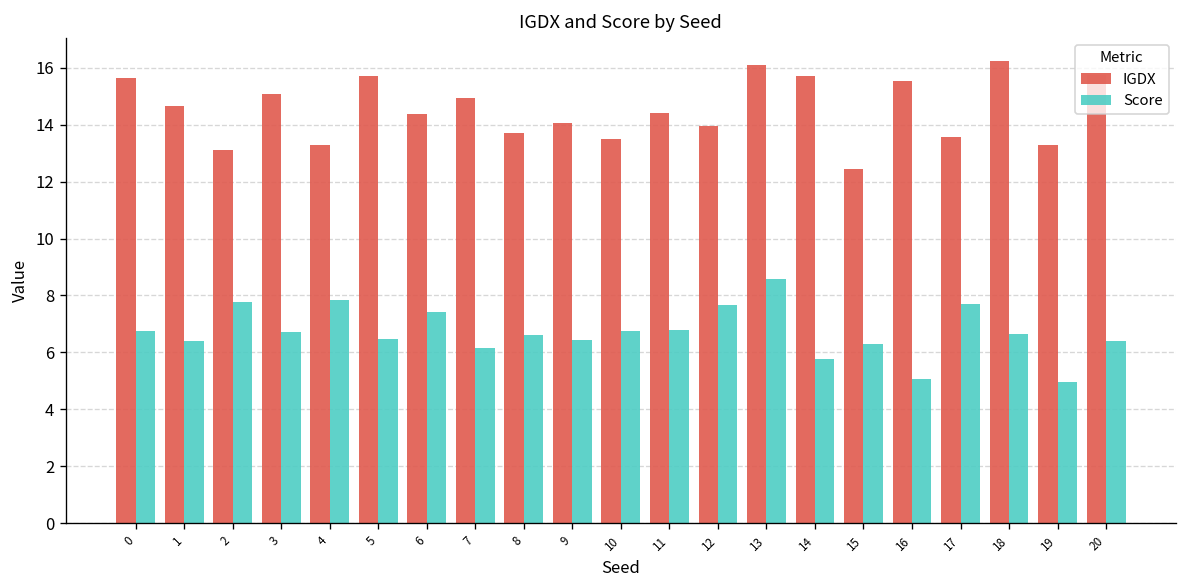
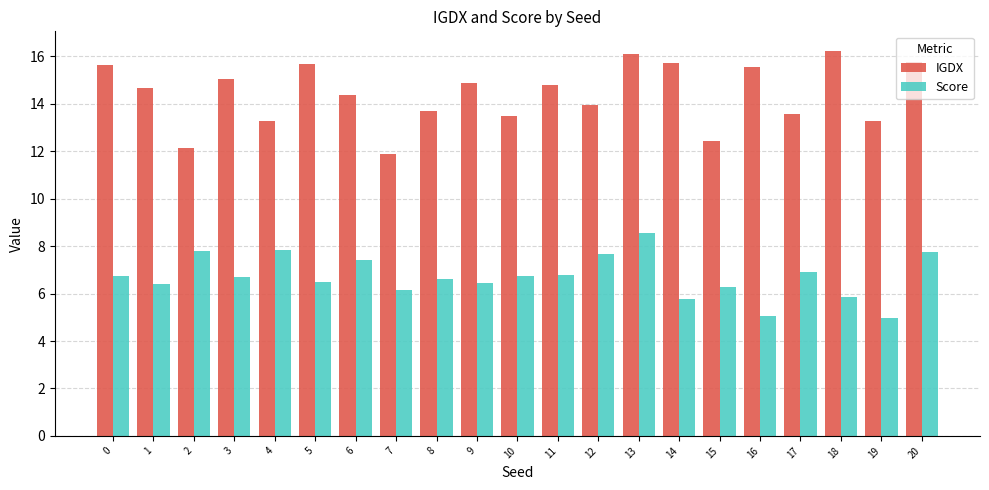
IGDX, 2: 13.1 -> 12.2
IGDX, 7: 14.9 -> 11.9
IGDX, 9: 14.0 -> 14.9
IGDX, 11: 14.4 -> 14.8
Score, 17: 7.7 -> 6.9
Score, 18: 6.6 -> 5.9
Score, 20: 6.4 -> 7.8
